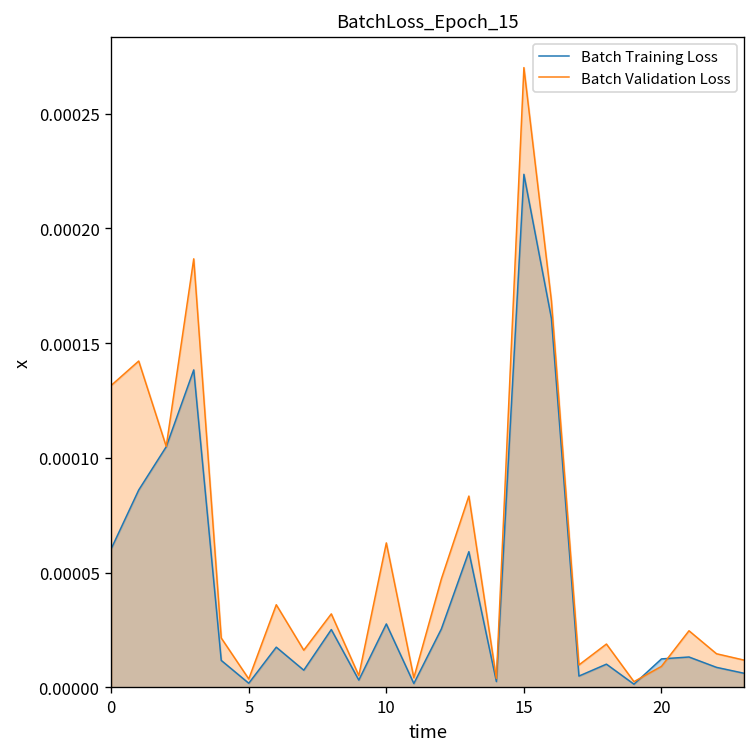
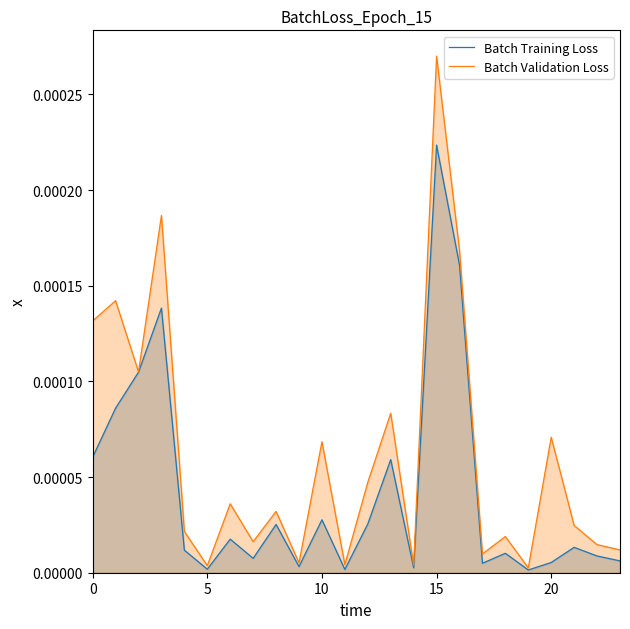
Batch Validation Loss, 10: 0.000063 -> 0.000068
Batch Training Loss, 20: 0.000012 -> 0.000005
Batch Validation Loss, 20: 0.000009 -> 0.000071
